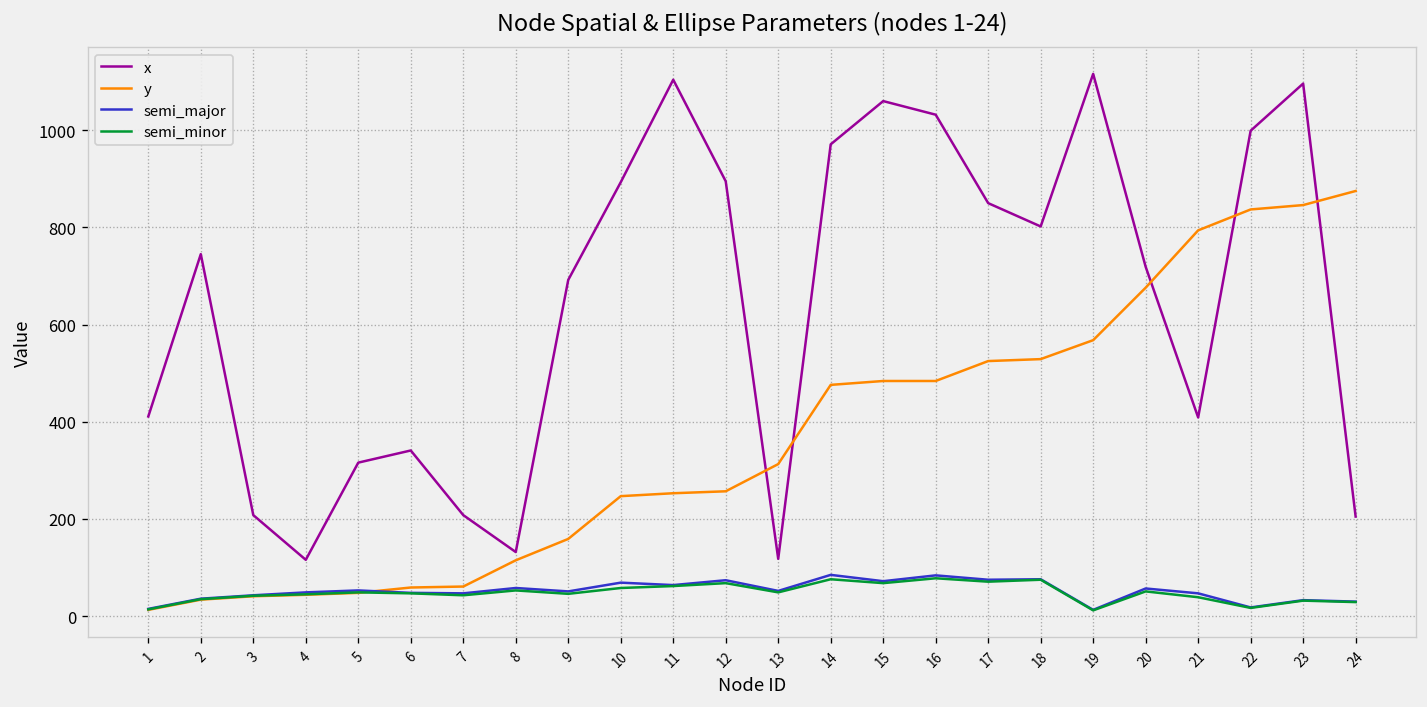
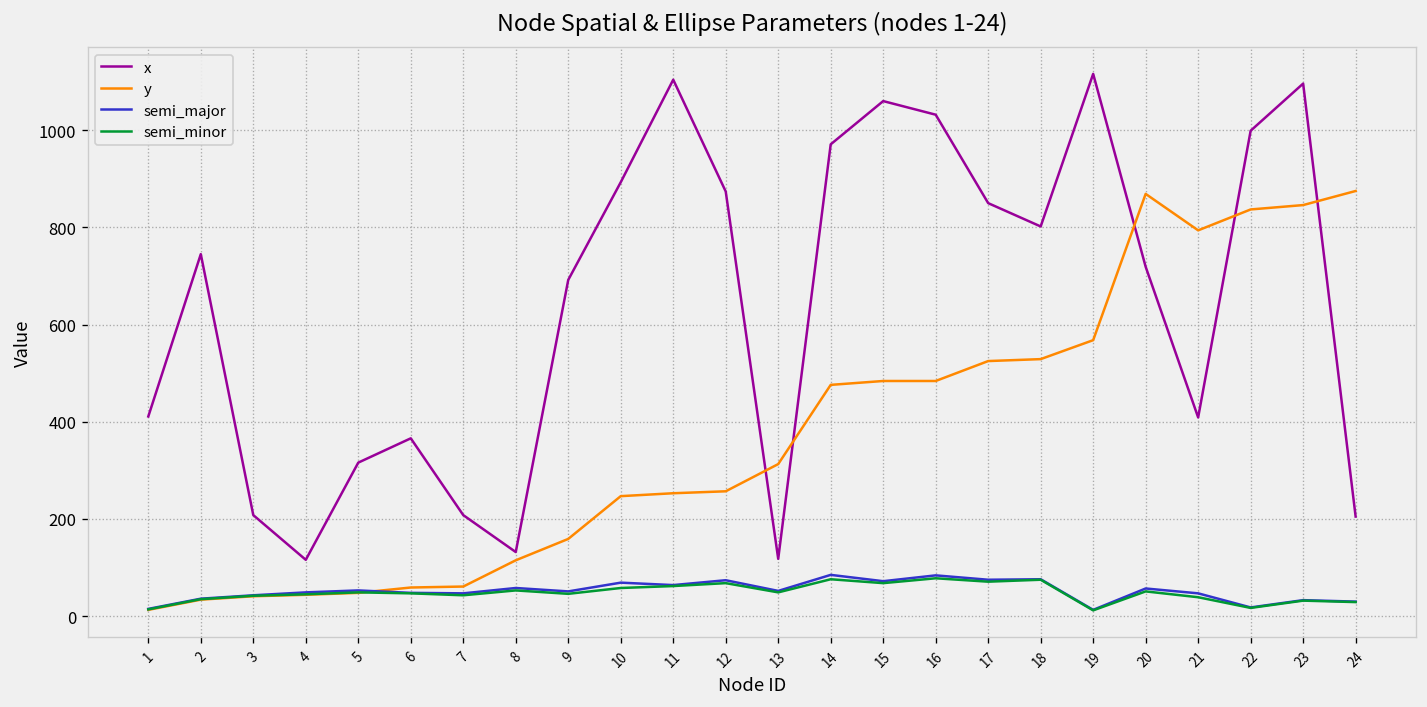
x, 6: 340 -> 370
x, 12: 900 -> 870
y, 20: 680 -> 870
